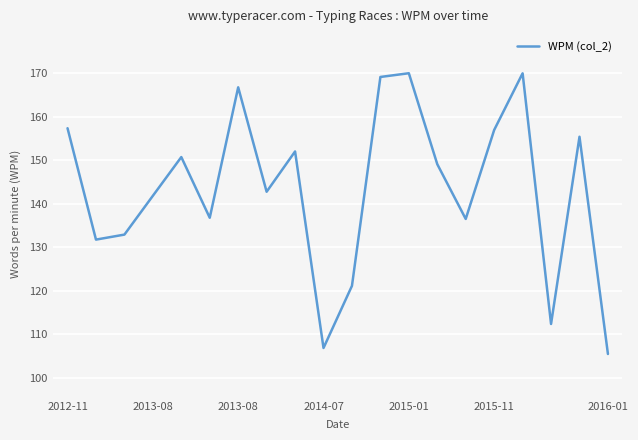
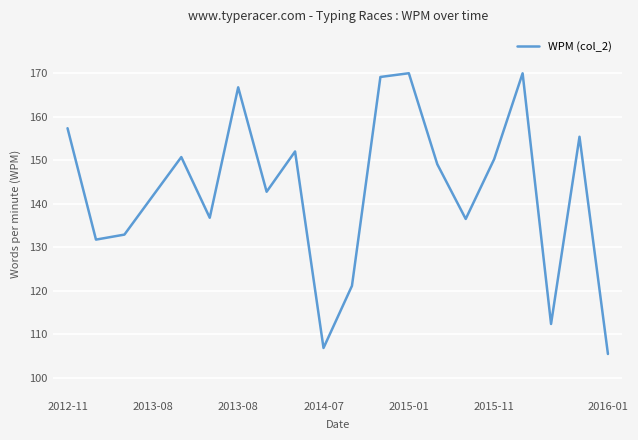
2015-11: 157 -> 150
